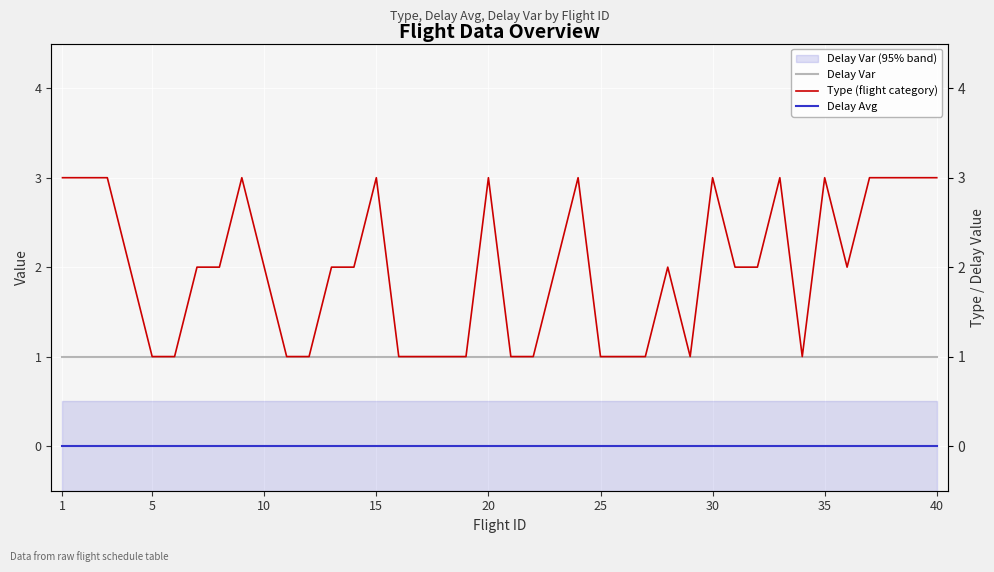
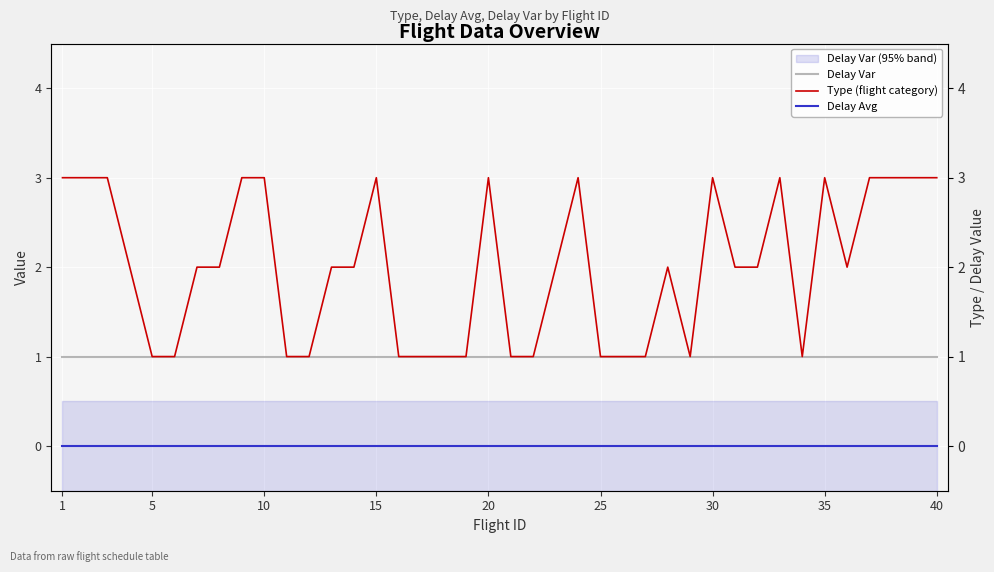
Type (flight category), 10: 2 -> 3
